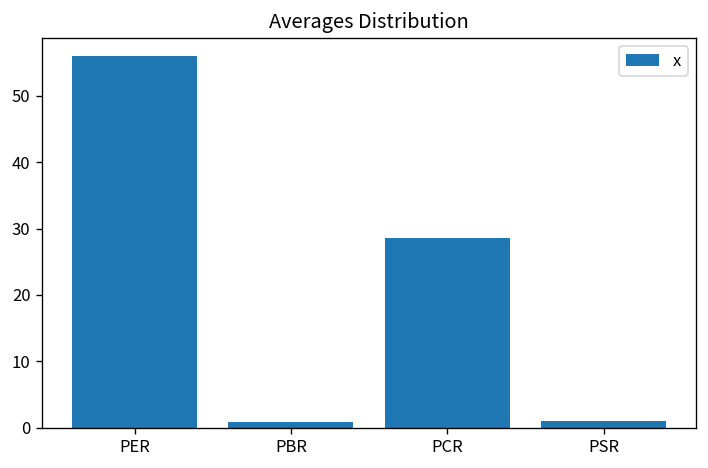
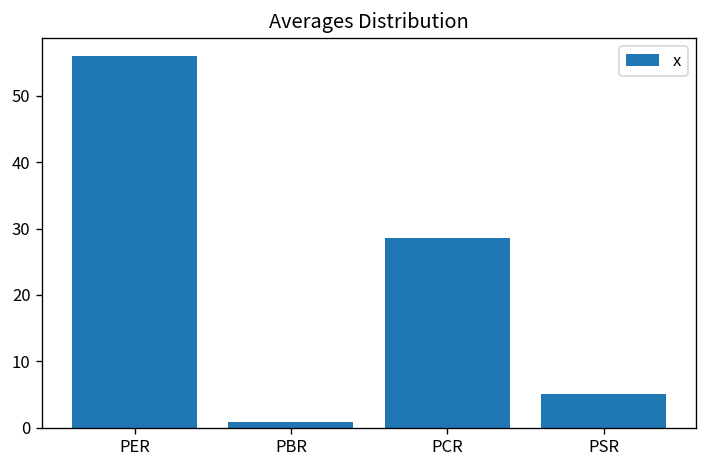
PSR: 1 -> 5
